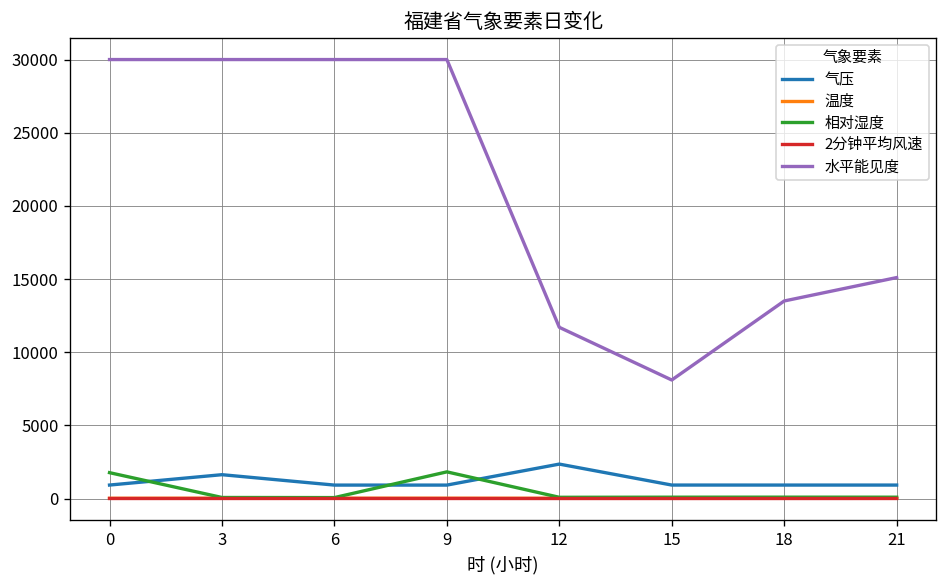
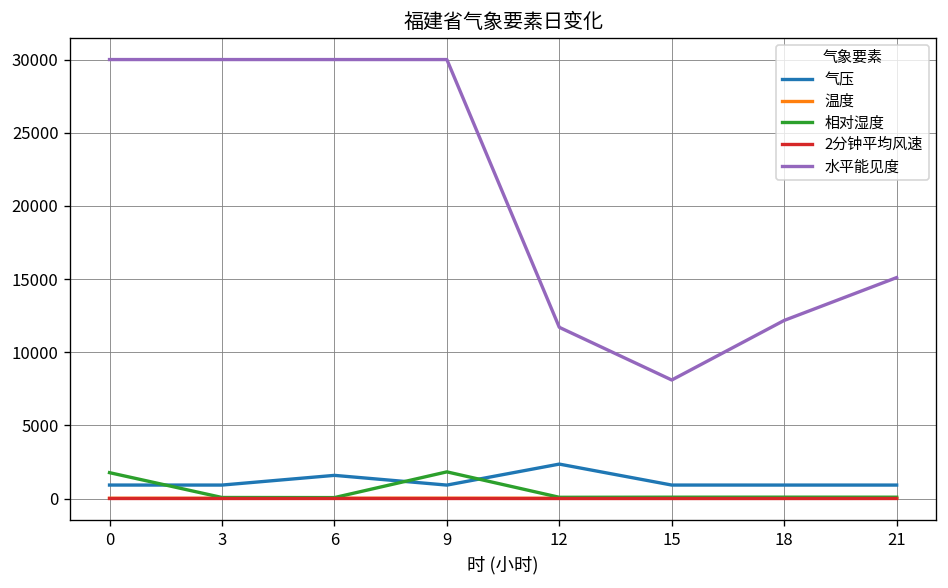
气压, 3: 1600 -> 900
气压, 6: 900 -> 1600
水平能见度, 18: 13500 -> 12200
